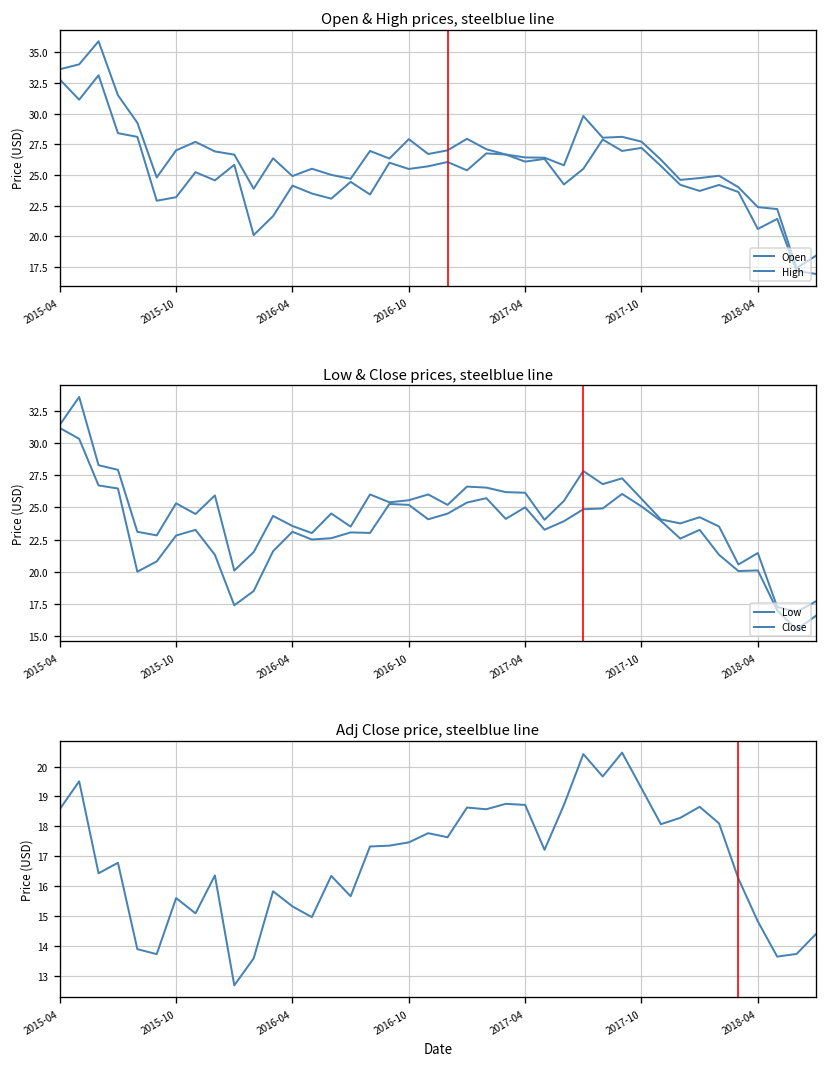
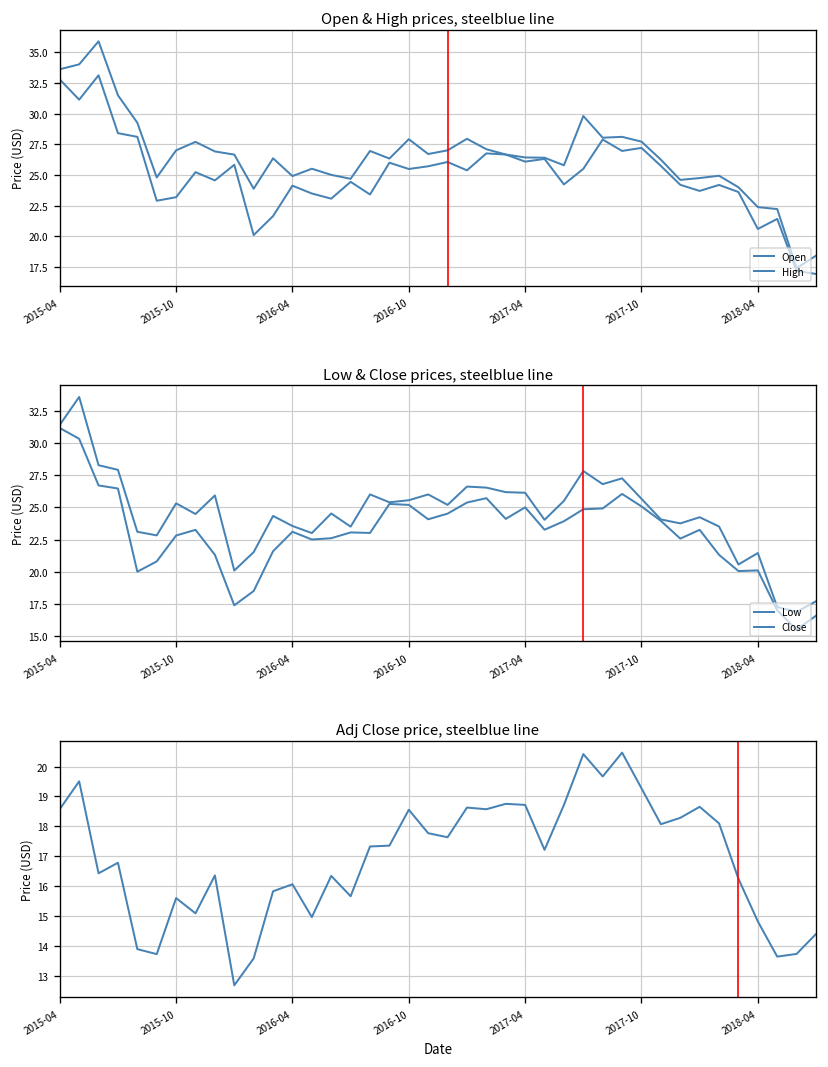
Adj Close price, steelblue line, 2016-04: 15.3 -> 16.1
Adj Close price, steelblue line, 2016-10: 17.5 -> 18.6
